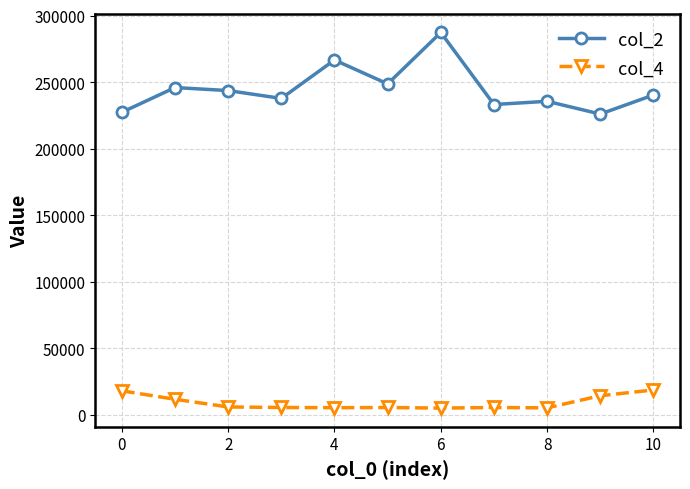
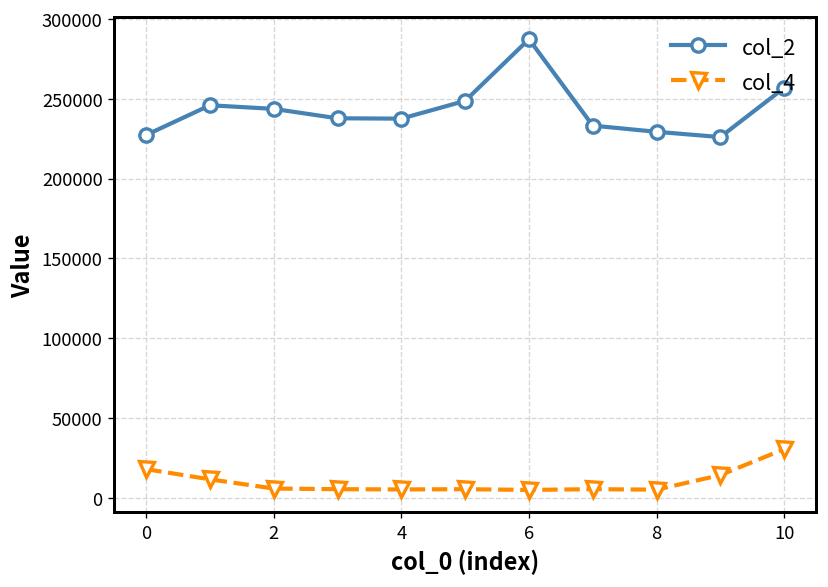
col_2, 4: 267000 -> 238000
col_2, 8: 236000 -> 229000
col_2, 10: 240000 -> 257000
col_4, 10: 19000 -> 31000
